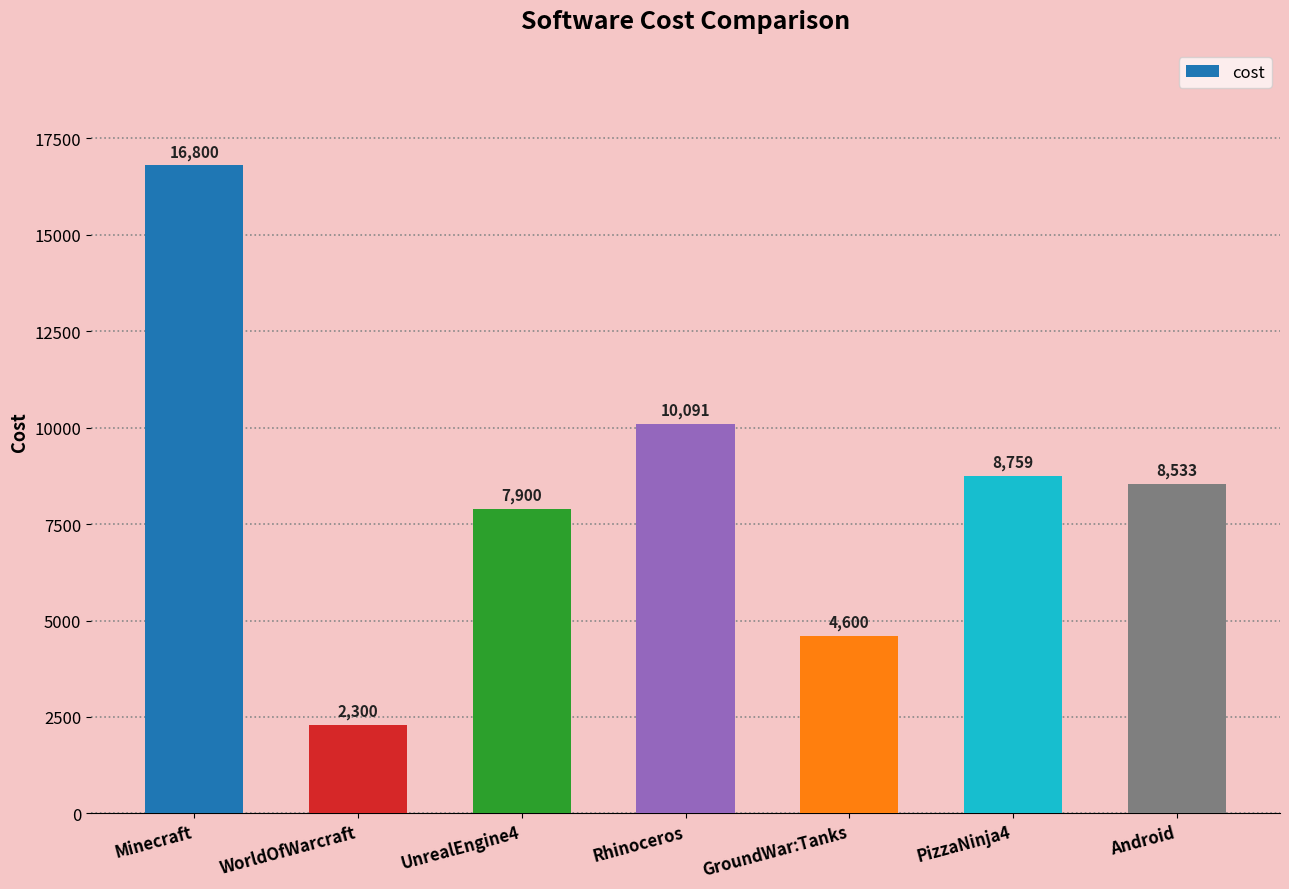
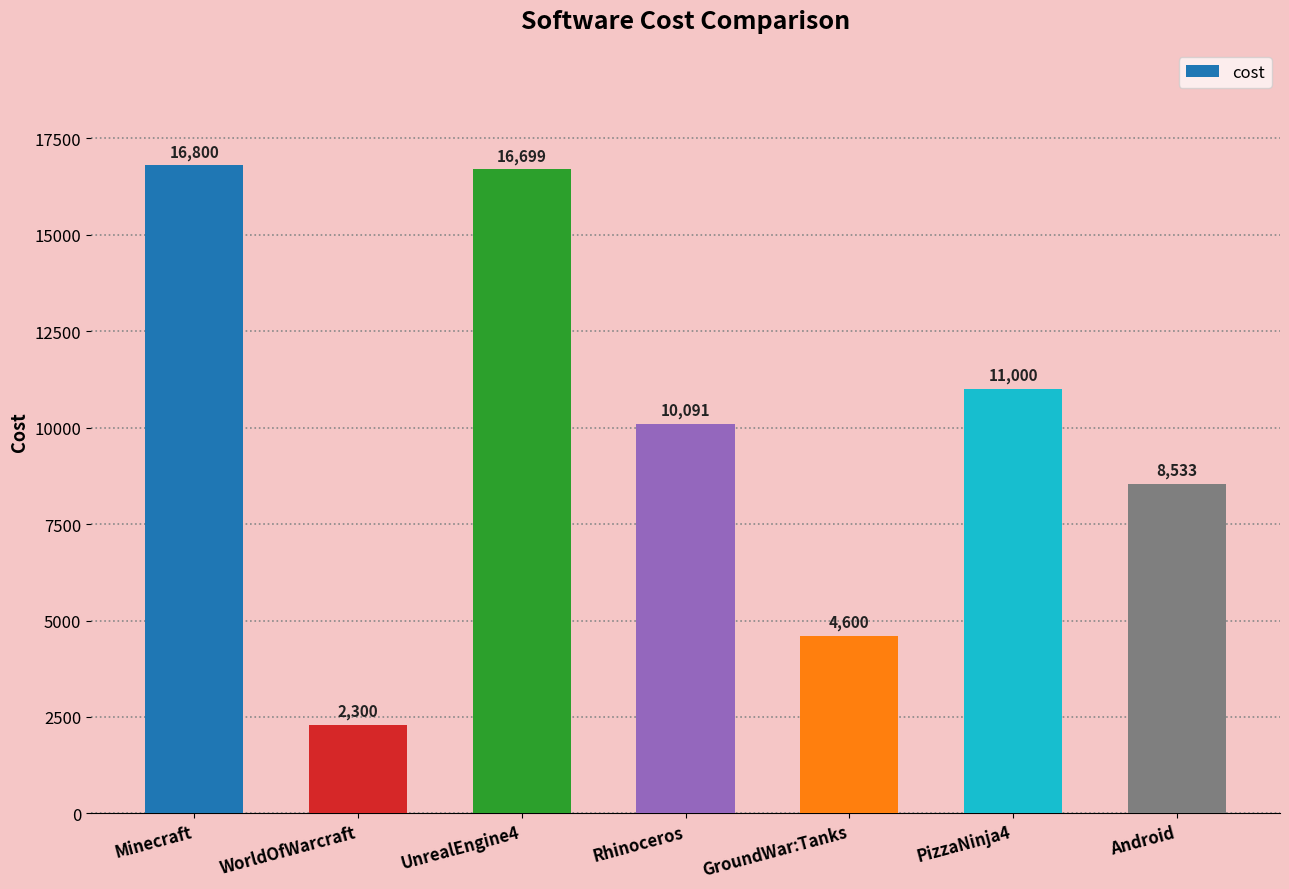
UnrealEngine4: 7,900 -> 16,699
PizzaNinja4: 8,759 -> 11,000
